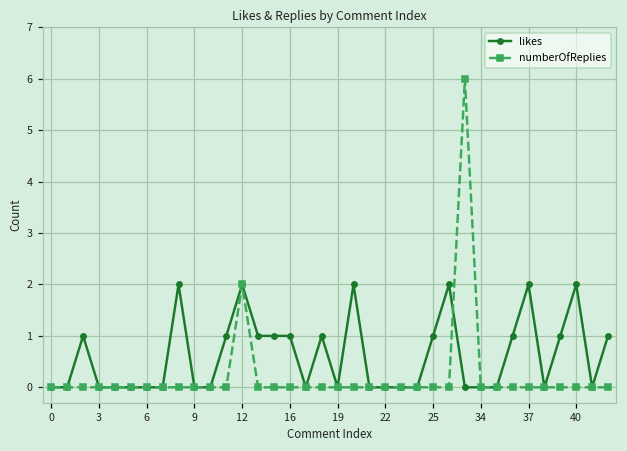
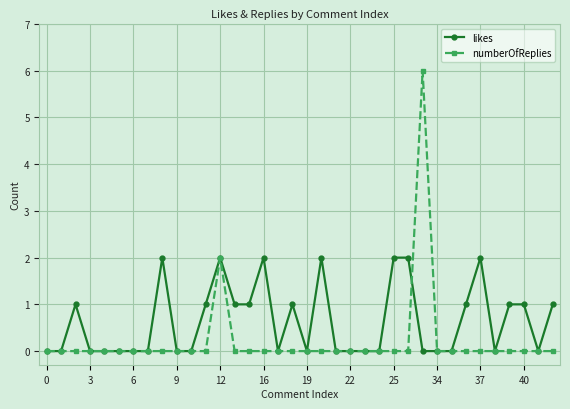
likes, 16: 1 -> 2
likes, 25: 1 -> 2
likes, 40: 2 -> 1
